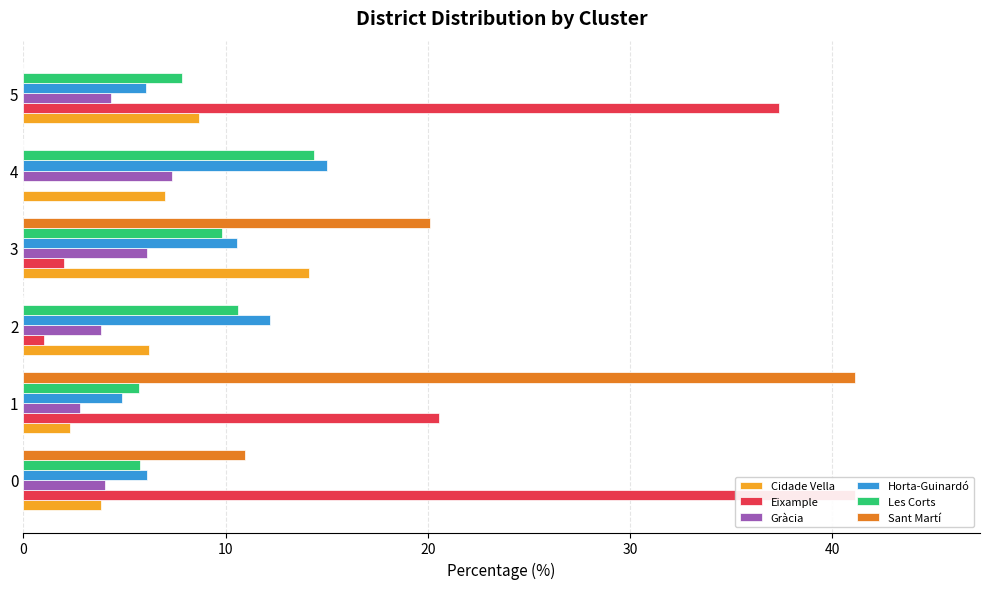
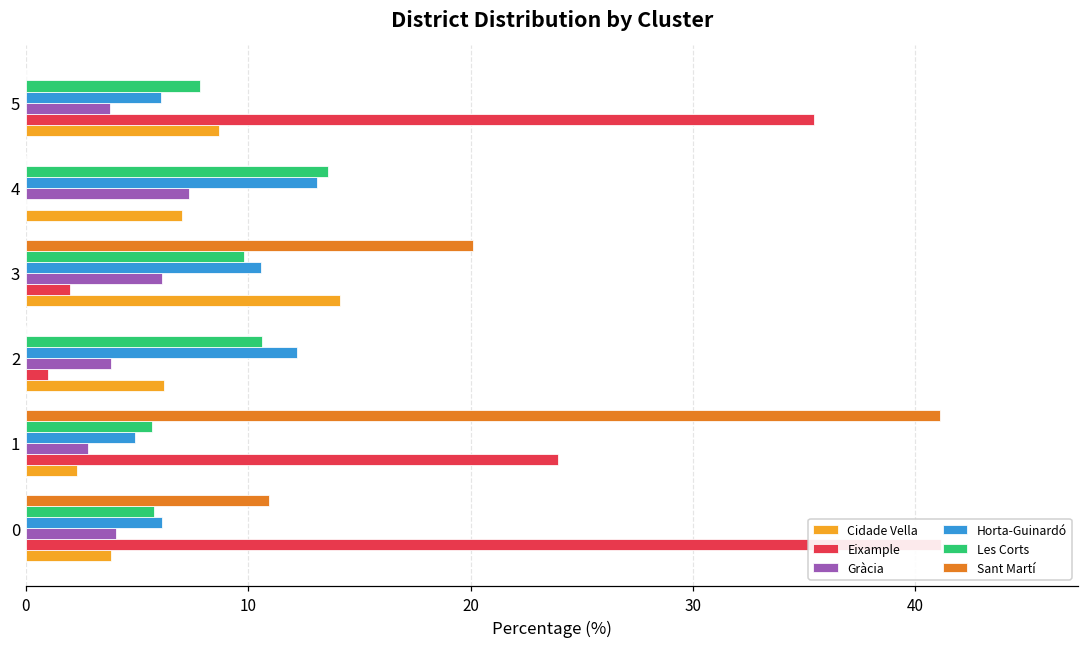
Gràcia, 5: 4.3 -> 3.8
Eixample, 5: 37.4 -> 35.4
Les Corts, 4: 14.4 -> 13.6
Horta-Guinardó, 4: 15.0 -> 13.1
Eixample, 1: 20.6 -> 23.9
